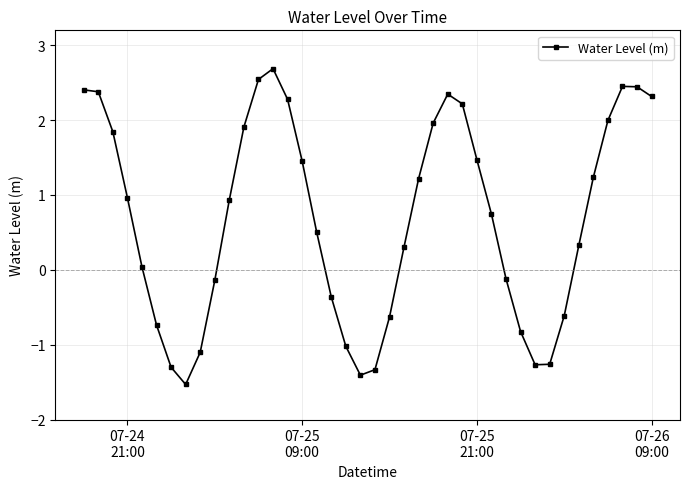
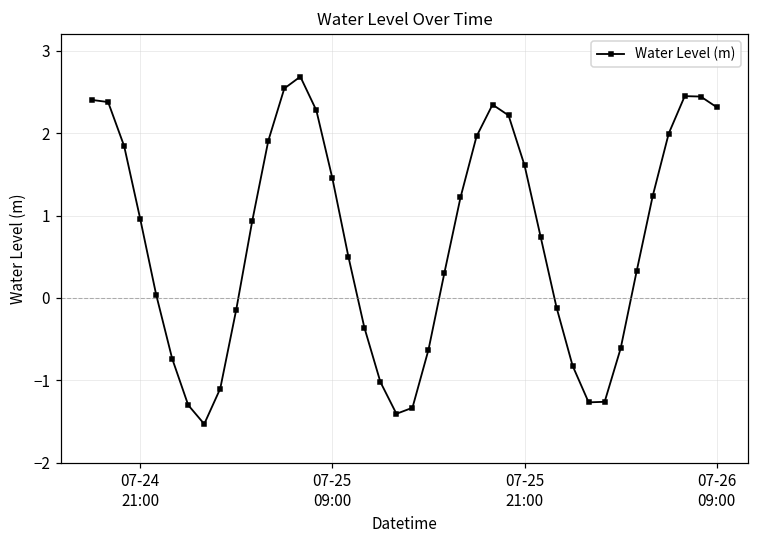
07-25 21:00: 1.5 -> 1.6
